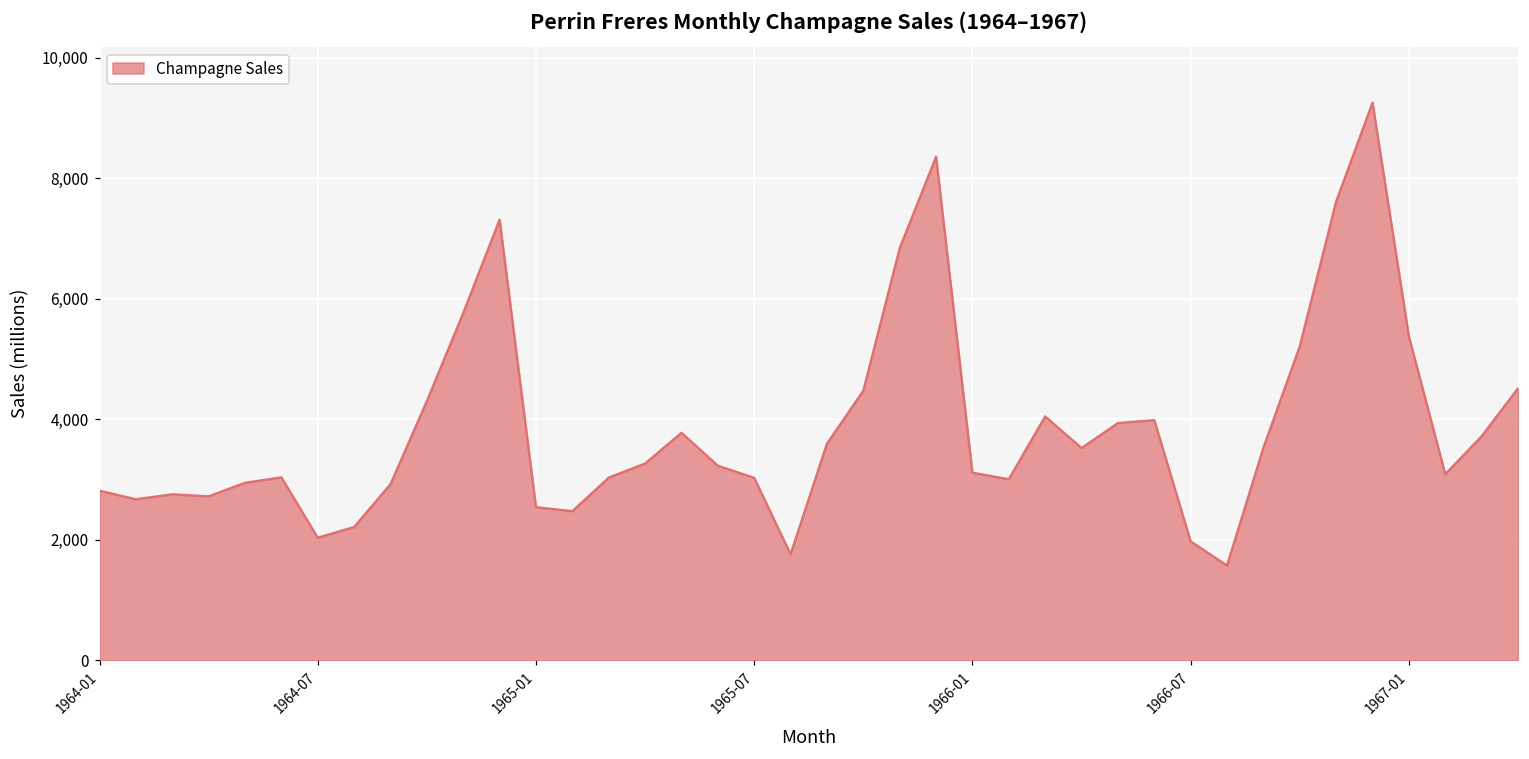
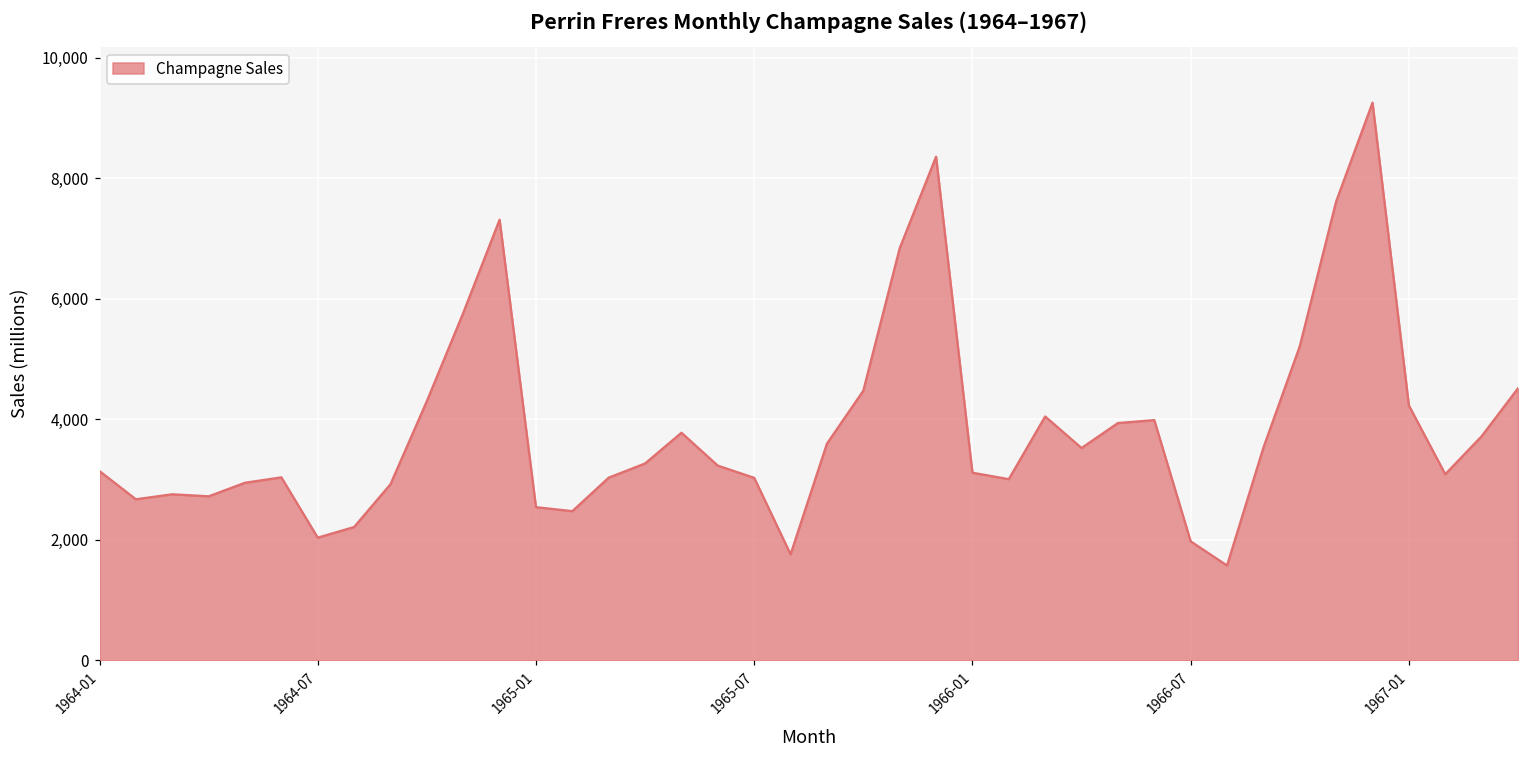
1964-01: 2,800 -> 3,100
1967-01: 5,400 -> 4,200
